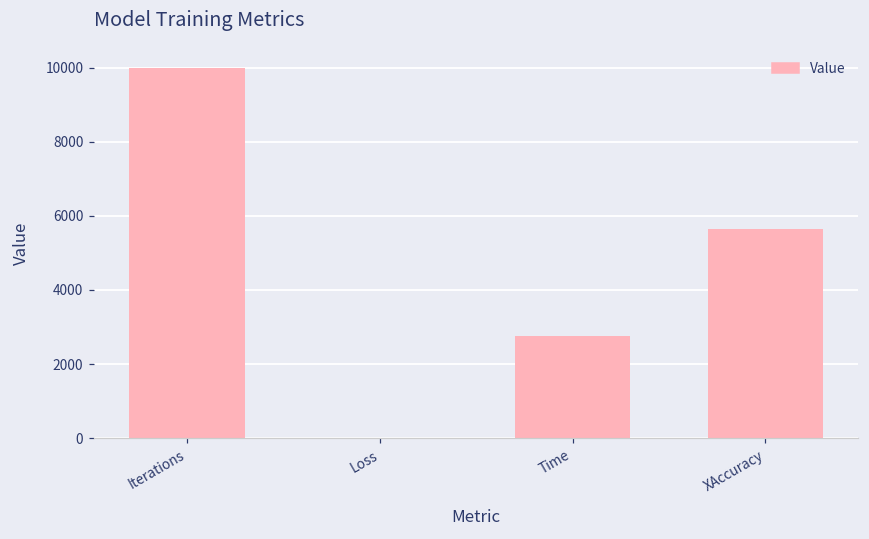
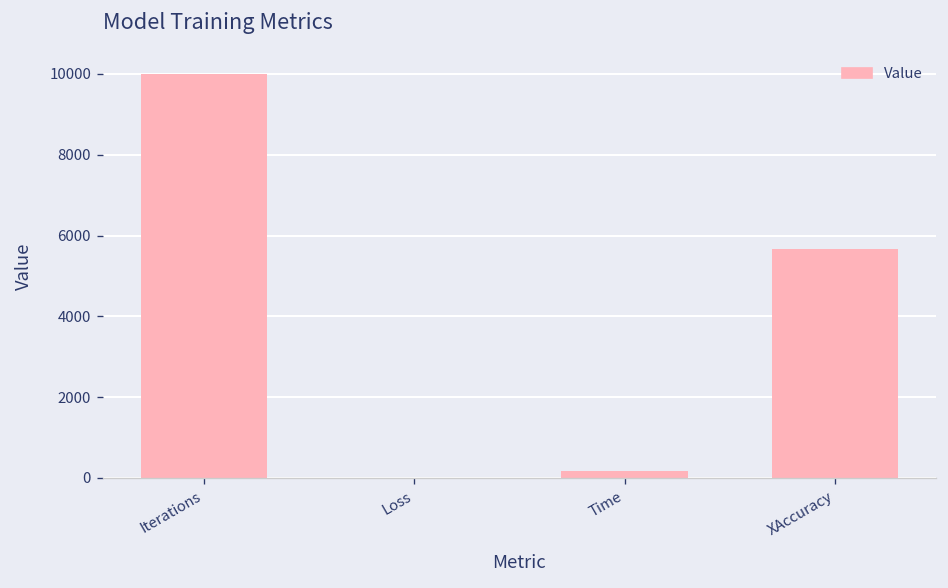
Time: 2800 -> 200
